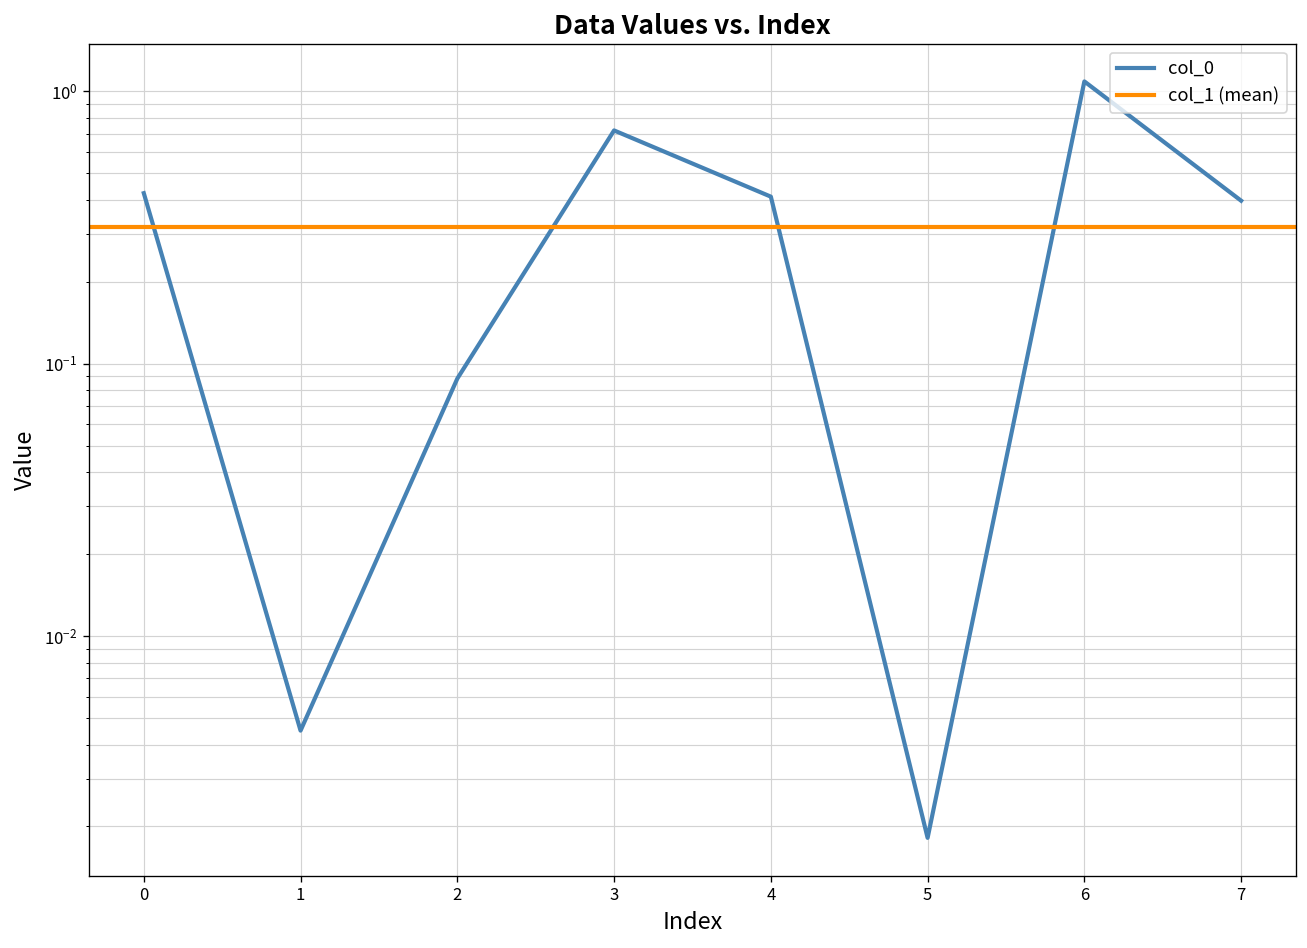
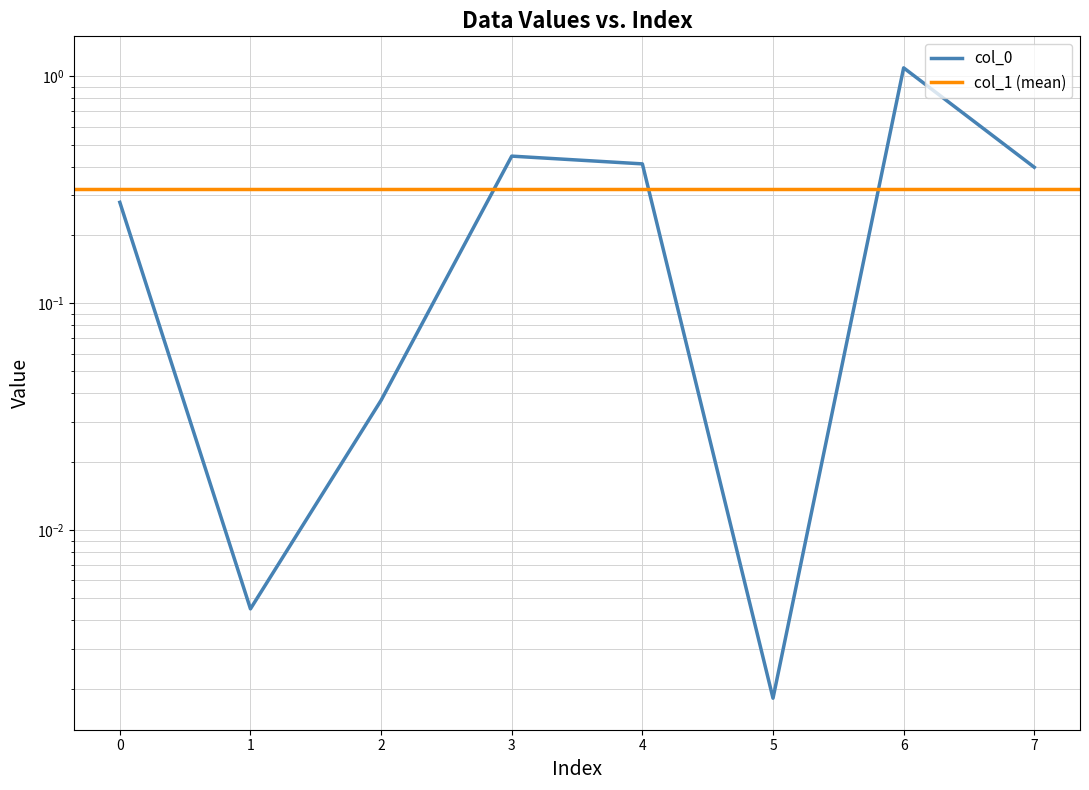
0: 0.42 -> 0.28
2: 0.088 -> 0.037
3: 0.72 -> 0.44
